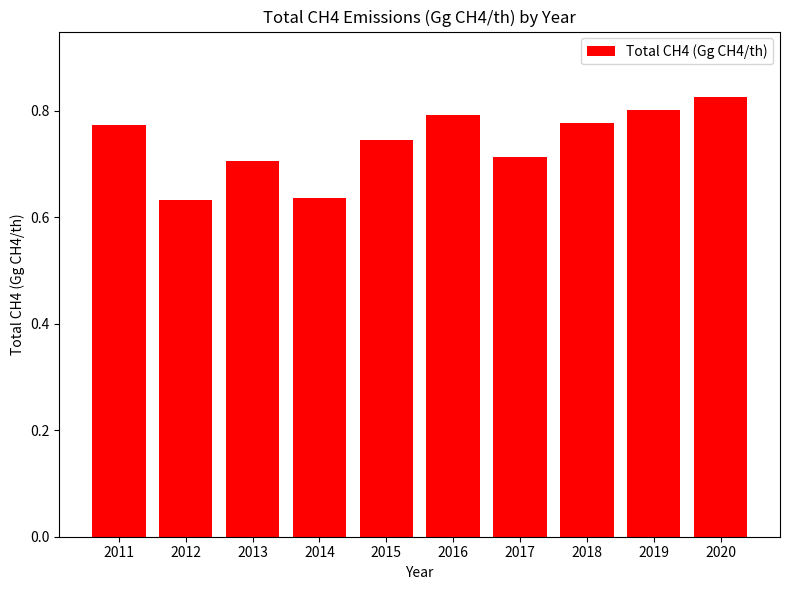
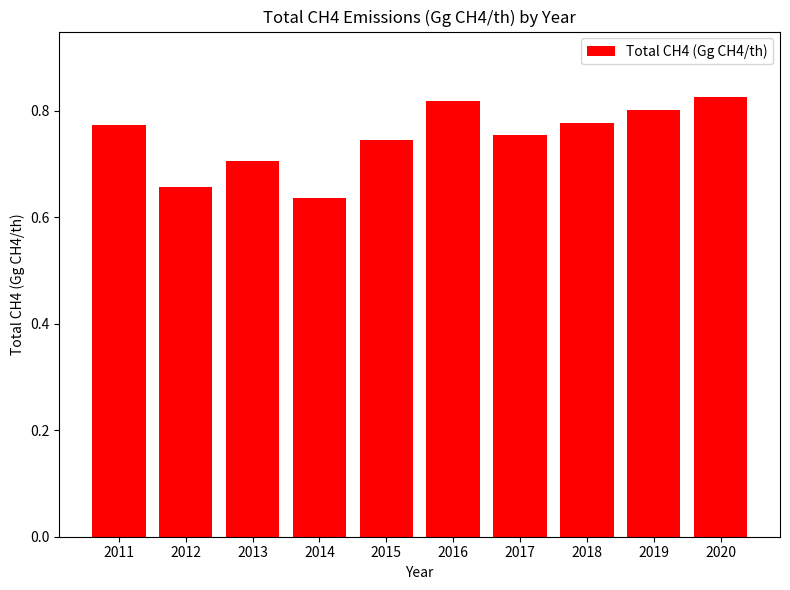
2012: 0.63 -> 0.66
2016: 0.79 -> 0.82
2017: 0.71 -> 0.76
